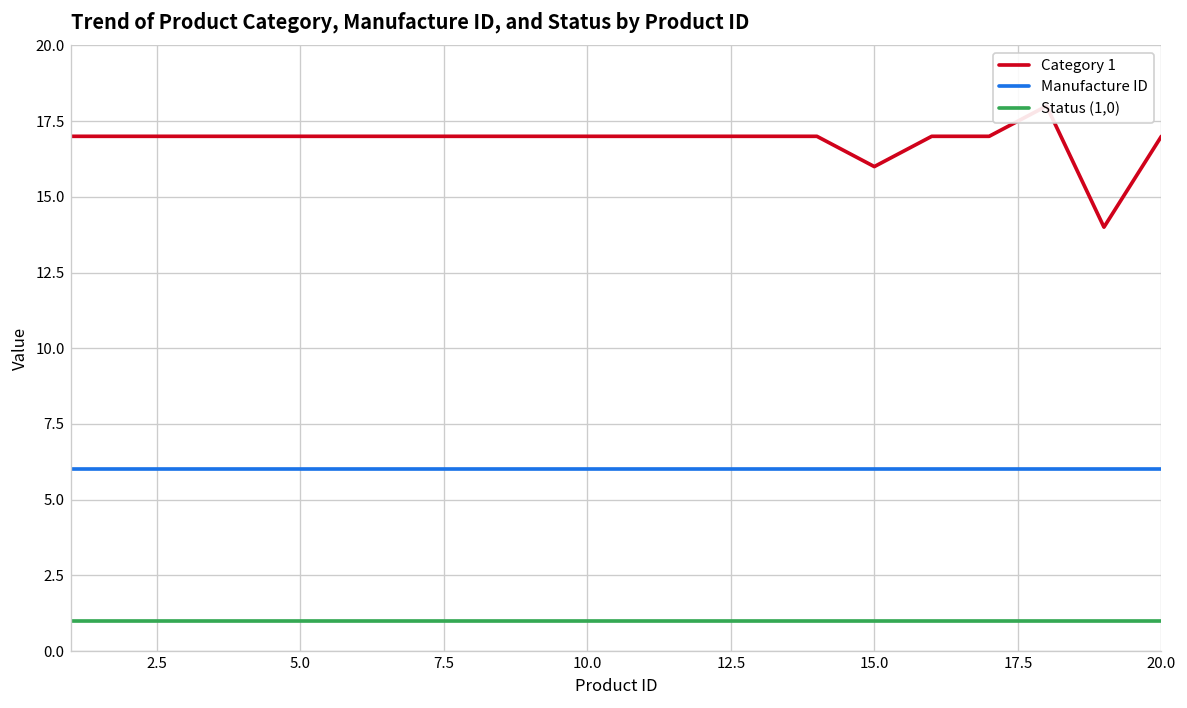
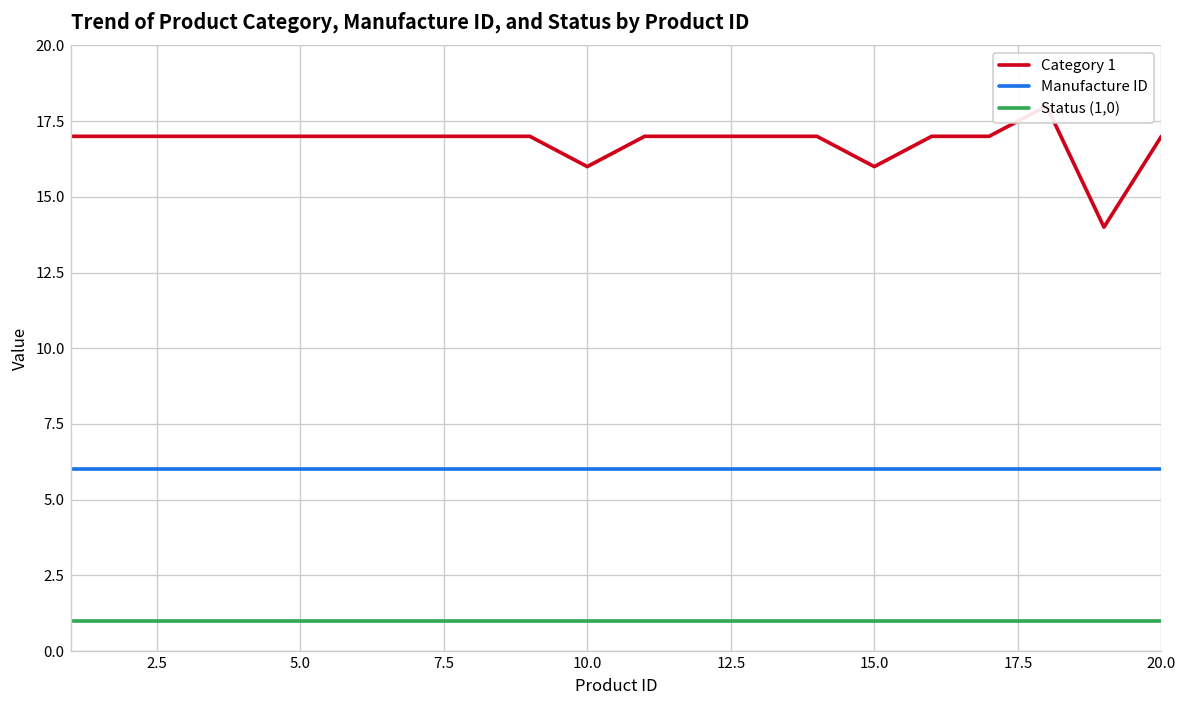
Category 1, 10.0: 17 -> 16
